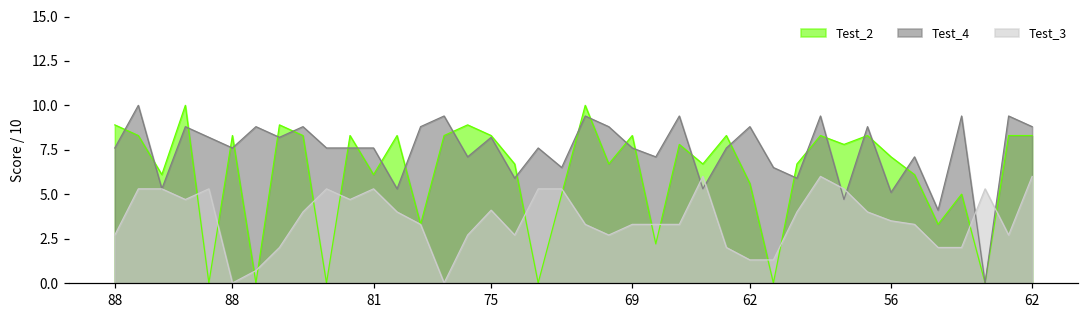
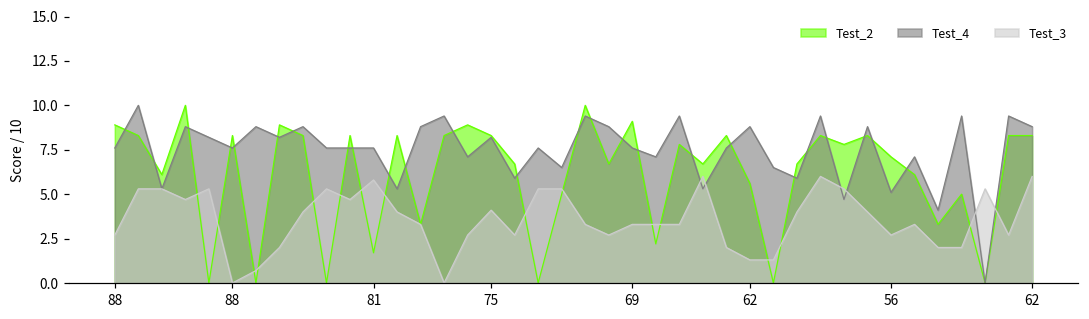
Test_2, 81: 6.1 -> 1.7
Test_3, 81: 5.3 -> 5.8
Test_2, 69: 8.3 -> 9.1
Test_3, 56: 3.5 -> 2.7
